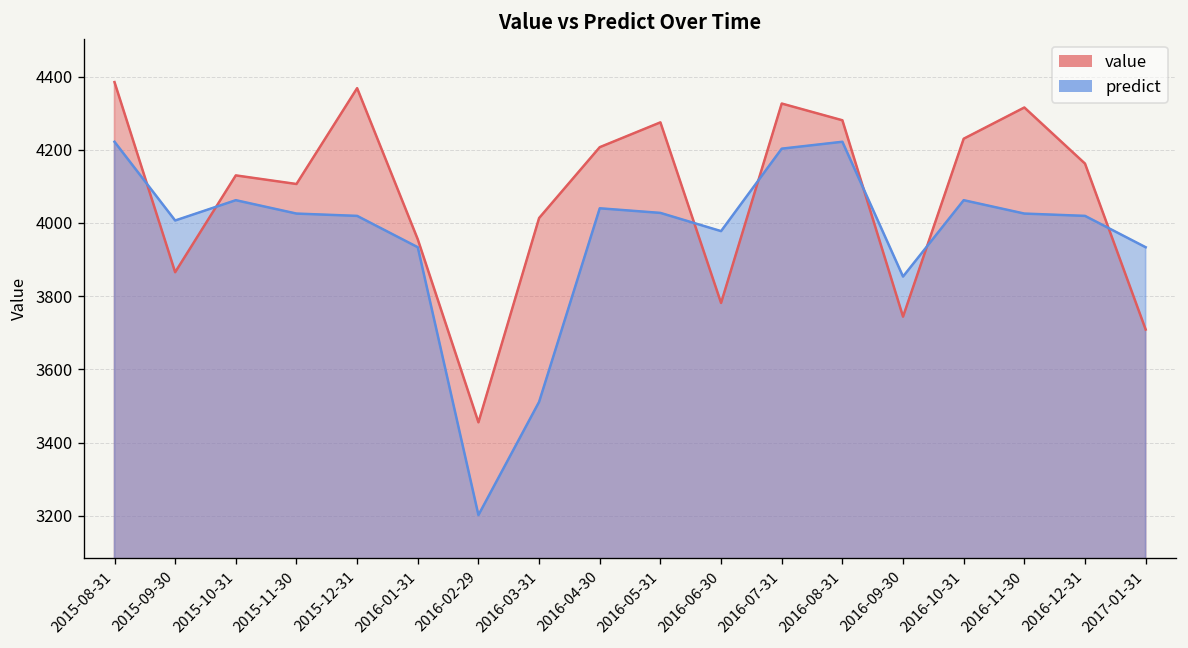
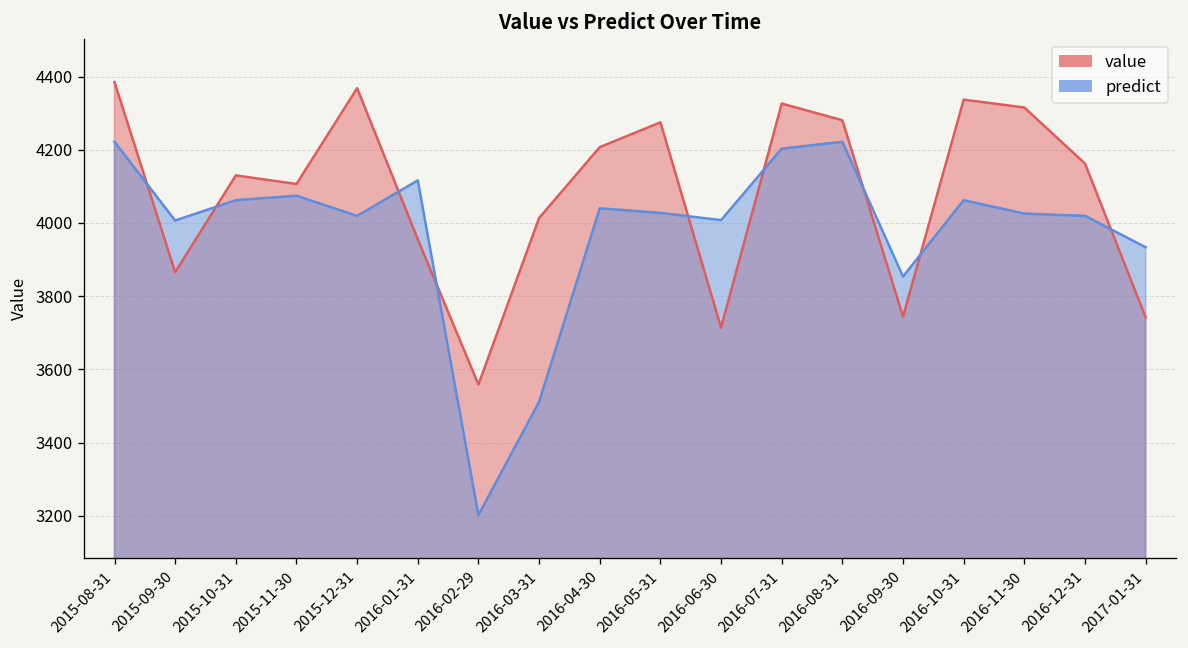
predict, 2015-11-30: 4030 -> 4070
predict, 2016-01-31: 3930 -> 4120
value, 2016-02-29: 3460 -> 3560
value, 2016-06-30: 3780 -> 3710
predict, 2016-06-30: 3980 -> 4010
value, 2016-10-31: 4230 -> 4340
value, 2017-01-31: 3710 -> 3740
